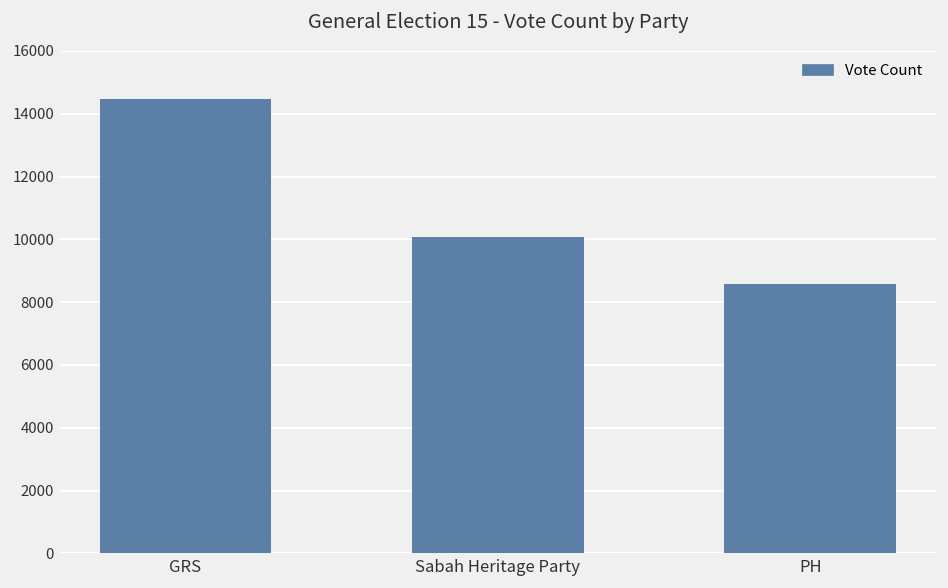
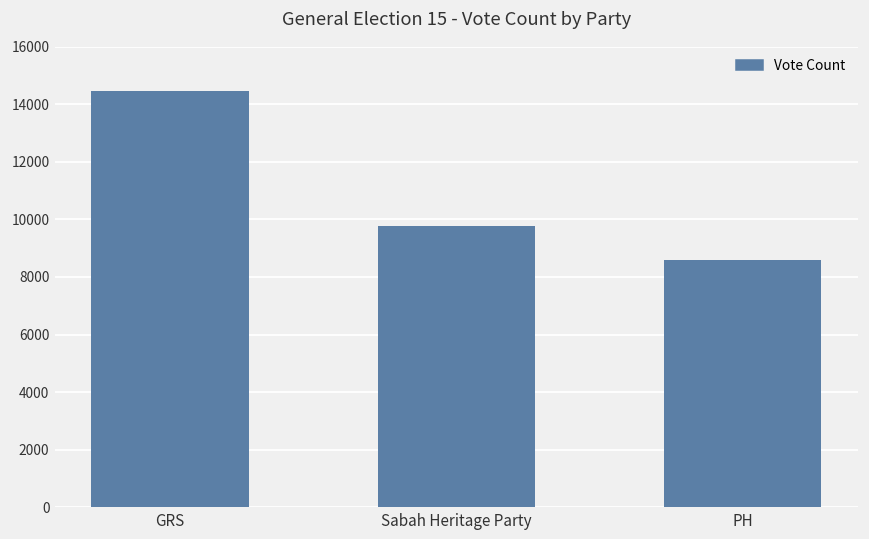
Sabah Heritage Party: 10100 -> 9800
